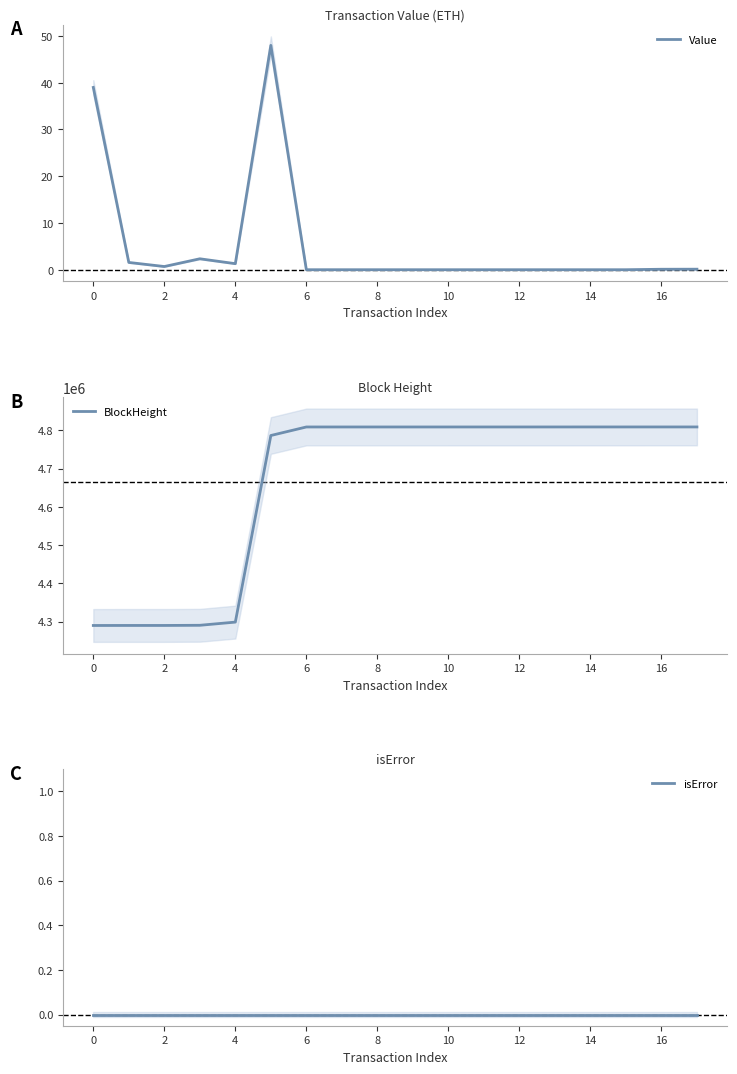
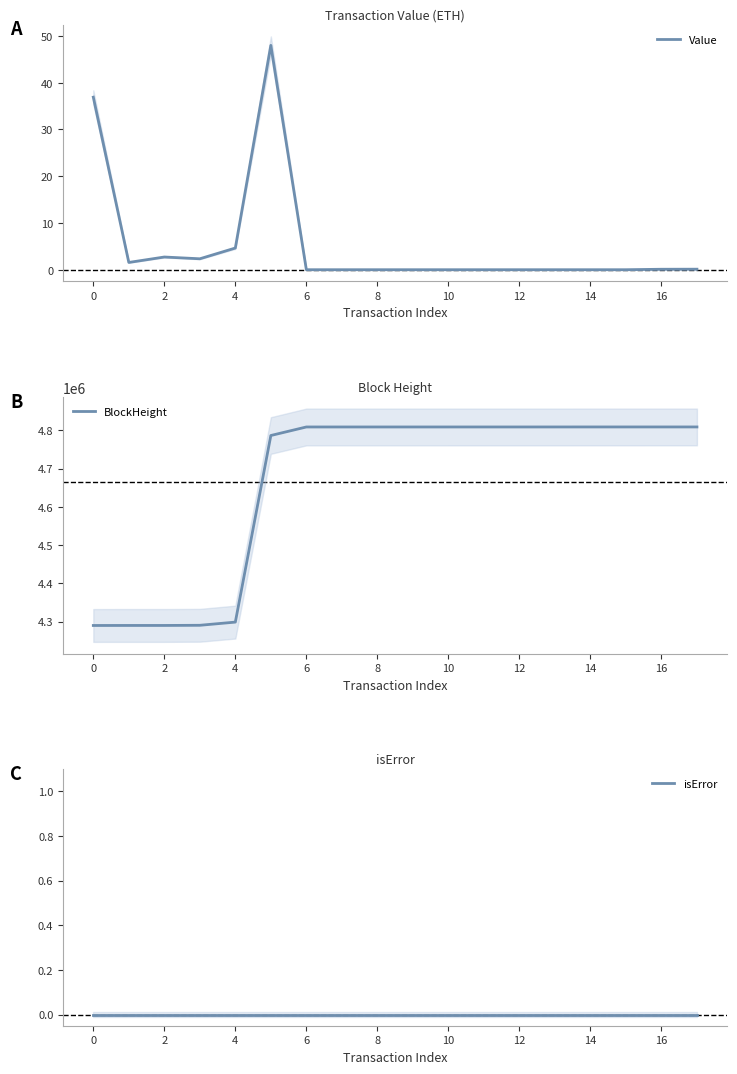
Transaction Value (ETH), Value, 0: 39 -> 37
Transaction Value (ETH), Value, 2: 1 -> 3
Transaction Value (ETH), Value, 4: 1 -> 5
